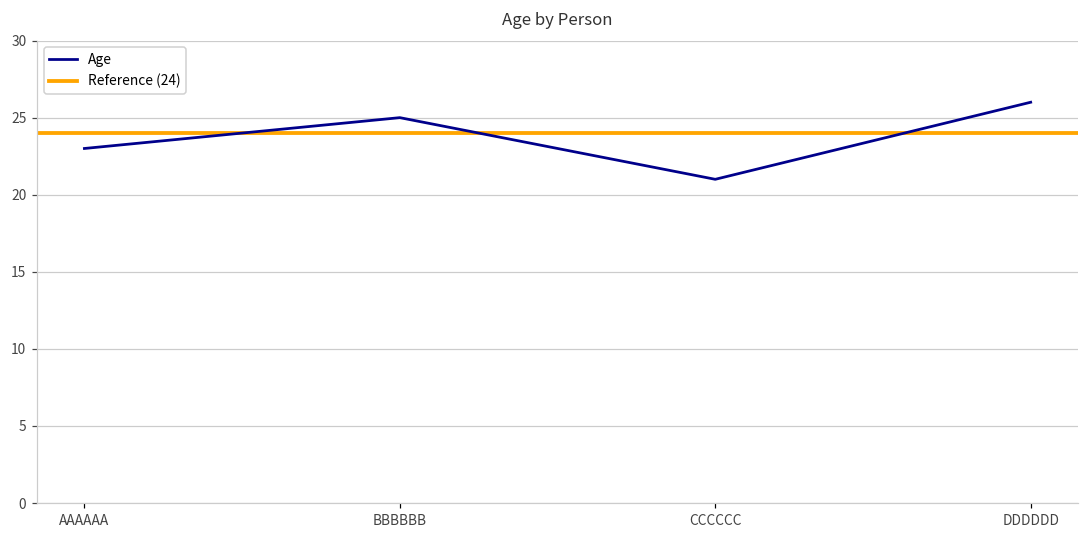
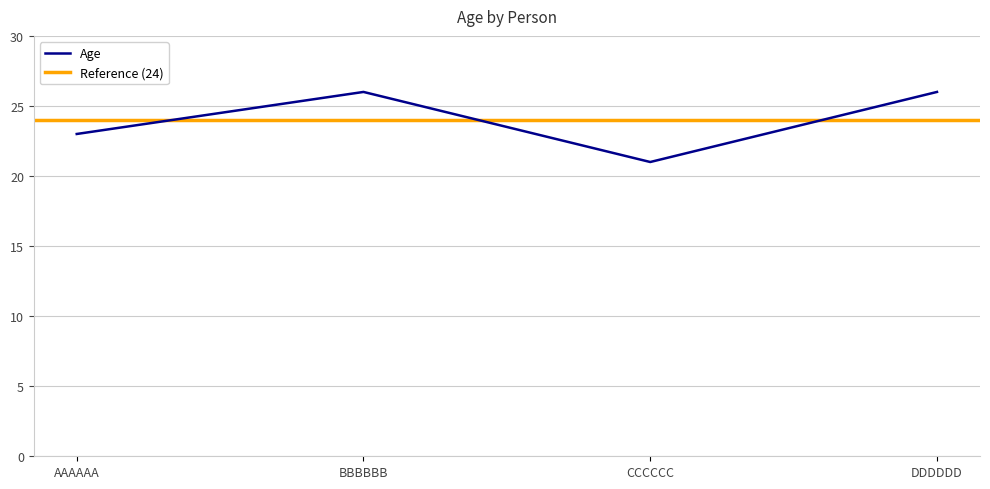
BBBBBB: 25 -> 26
